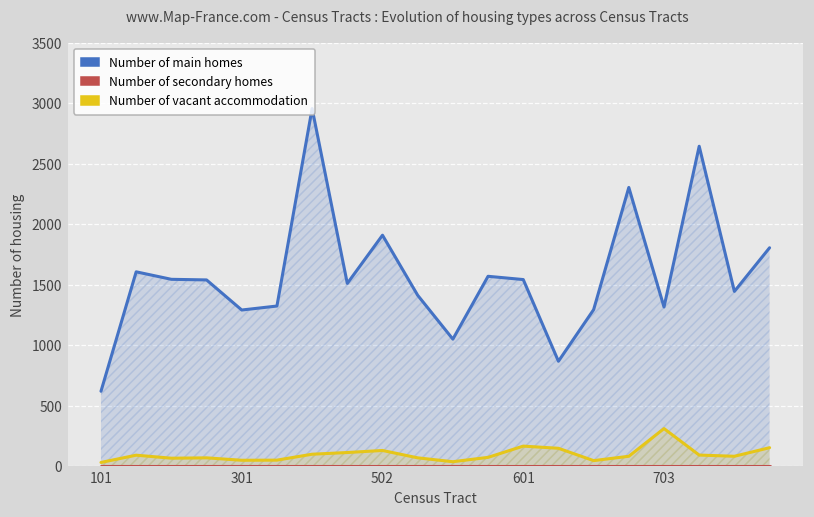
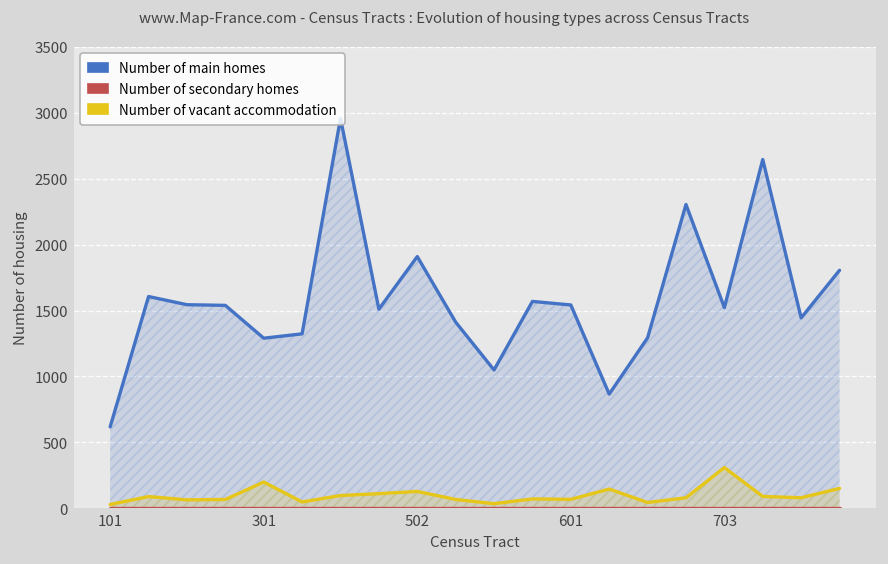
Number of vacant accommodation, 301: 50 -> 200
Number of vacant accommodation, 601: 160 -> 70
Number of main homes, 703: 1320 -> 1520
